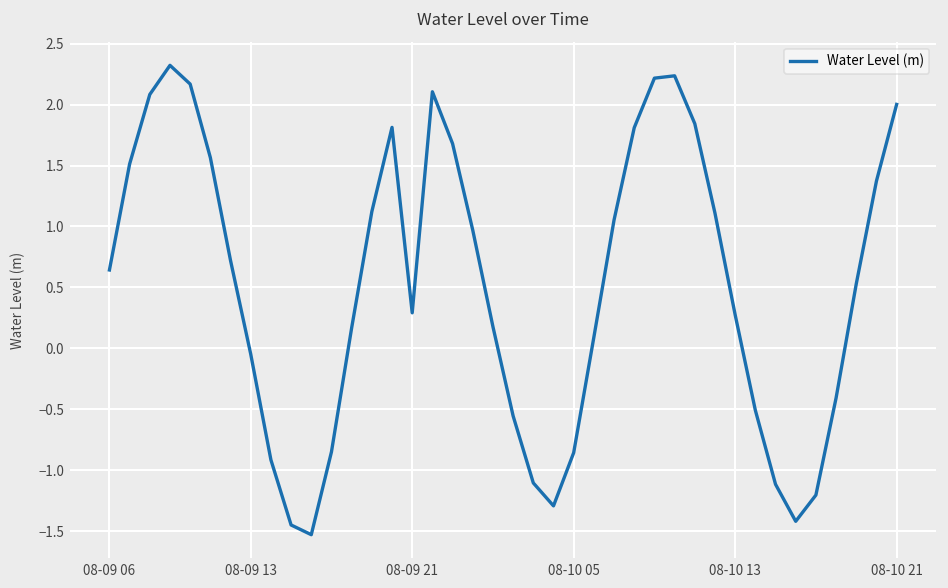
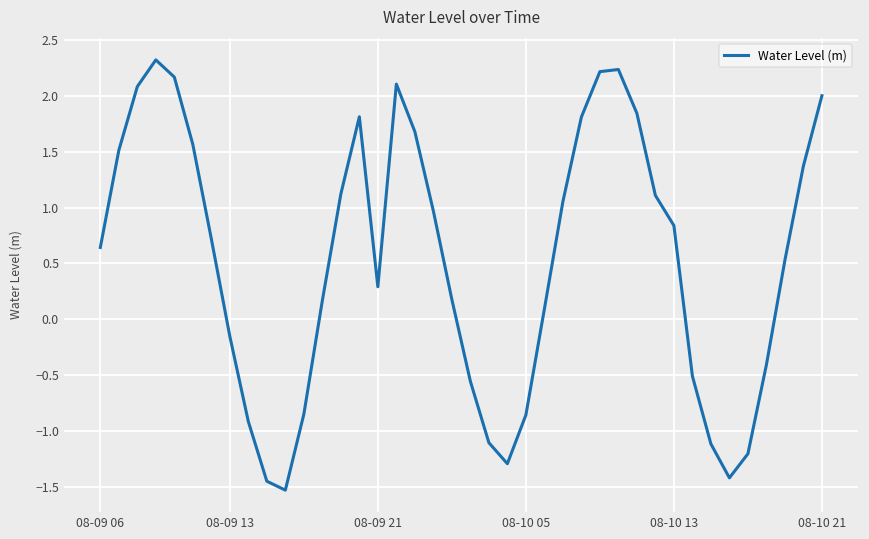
08-09 13: -0.05 -> -0.15
08-10 13: 0.28 -> 0.84
